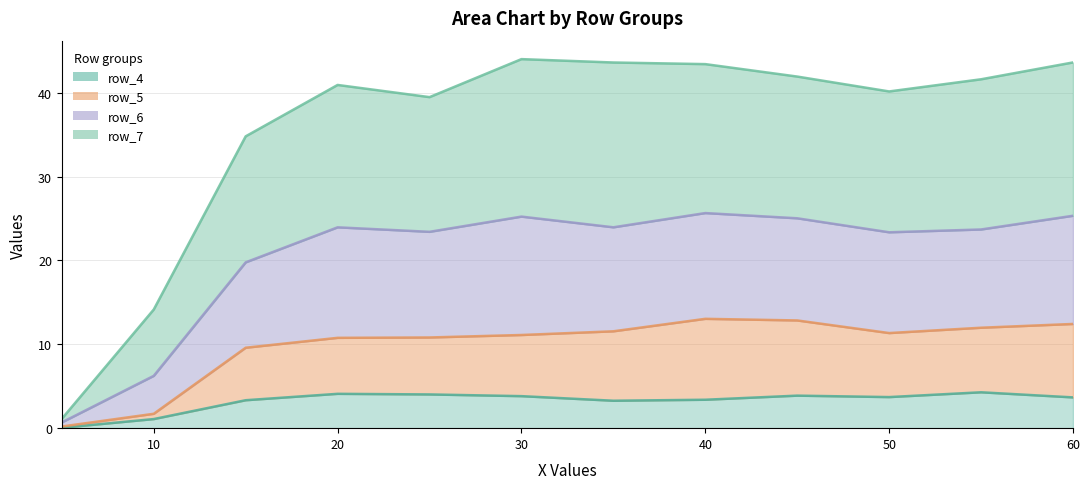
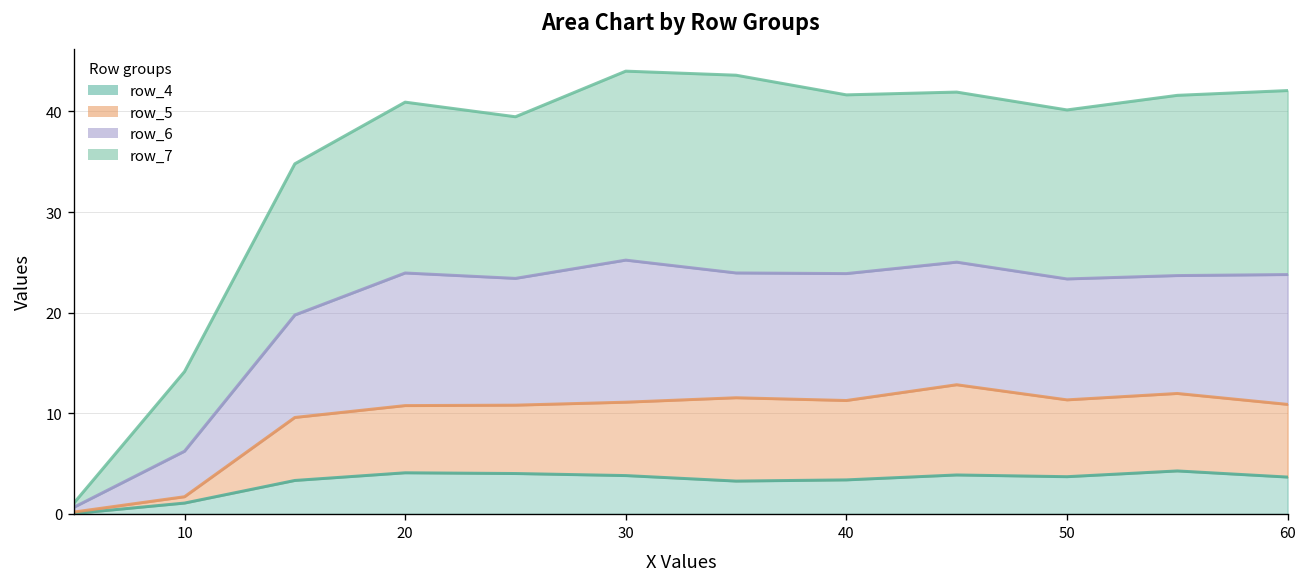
row_5, 40: 10 -> 8
row_5, 60: 9 -> 7
